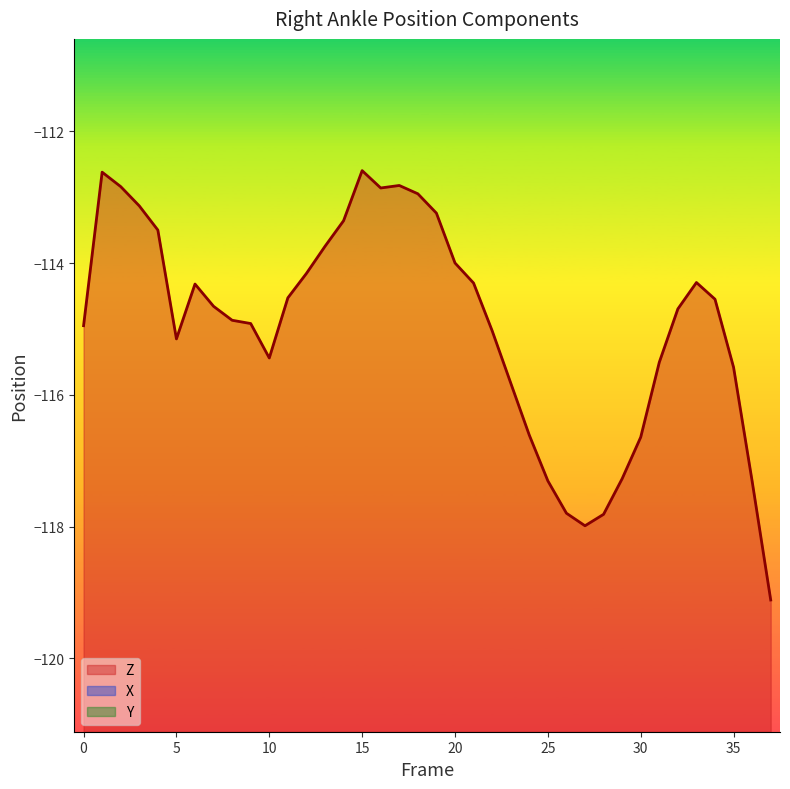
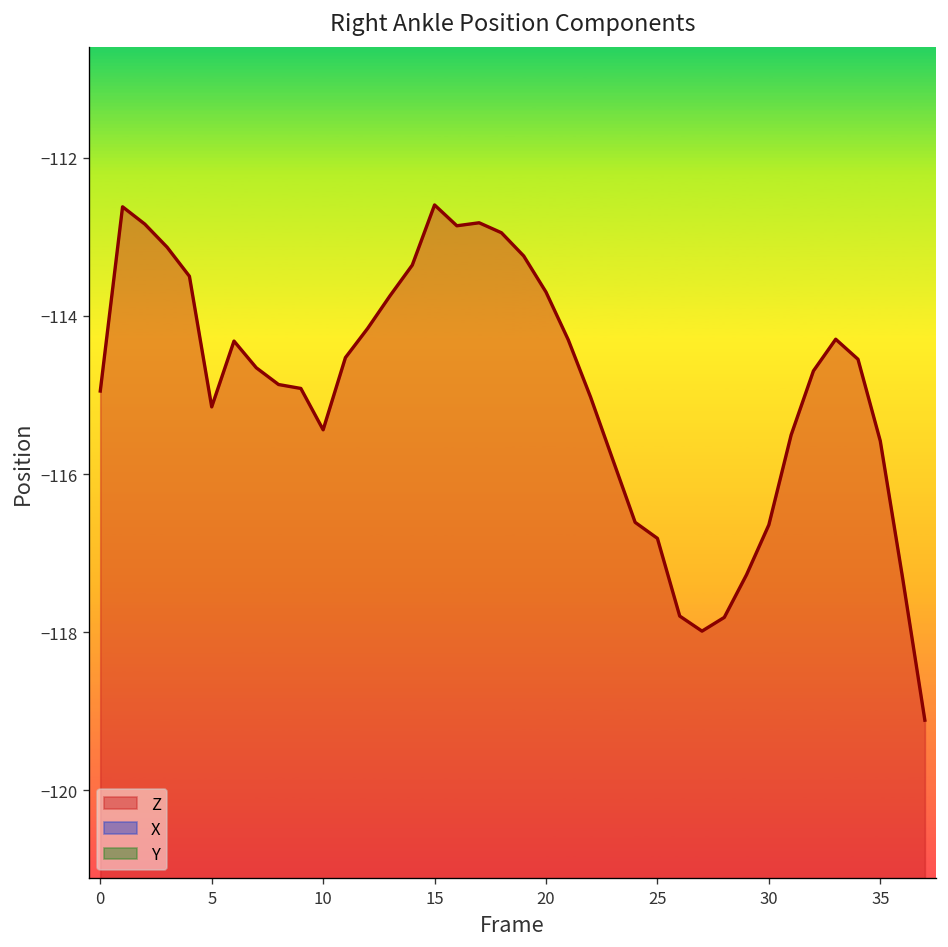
Z, 20: -114.0 -> -113.7
Z, 25: -117.3 -> -116.8
